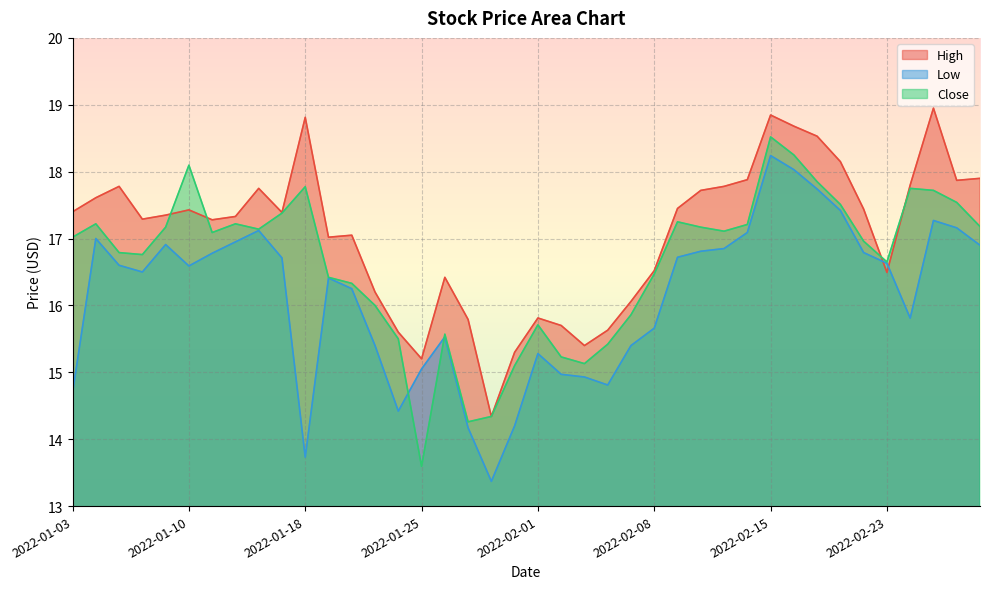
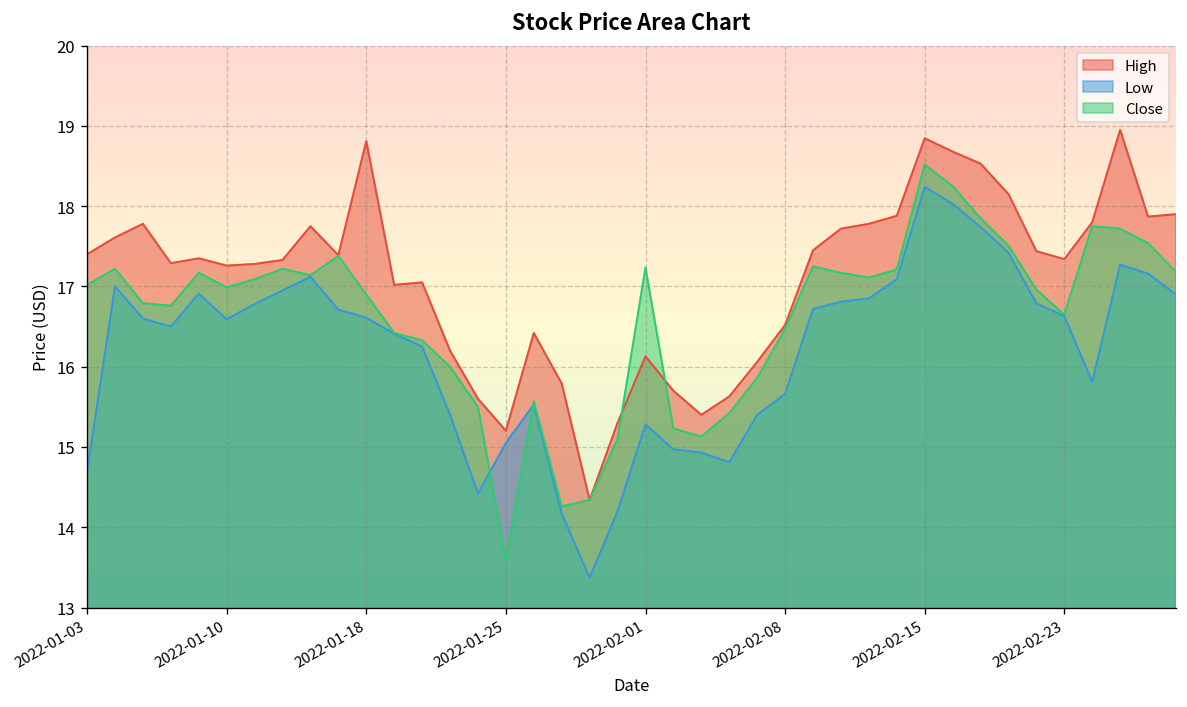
High, 2022-01-10: 17.4 -> 17.3
Close, 2022-01-10: 18.1 -> 17.0
Low, 2022-01-18: 13.7 -> 16.6
Close, 2022-01-18: 17.8 -> 16.9
High, 2022-02-01: 15.8 -> 16.1
Close, 2022-02-01: 15.7 -> 17.2
High, 2022-02-23: 16.5 -> 17.3
